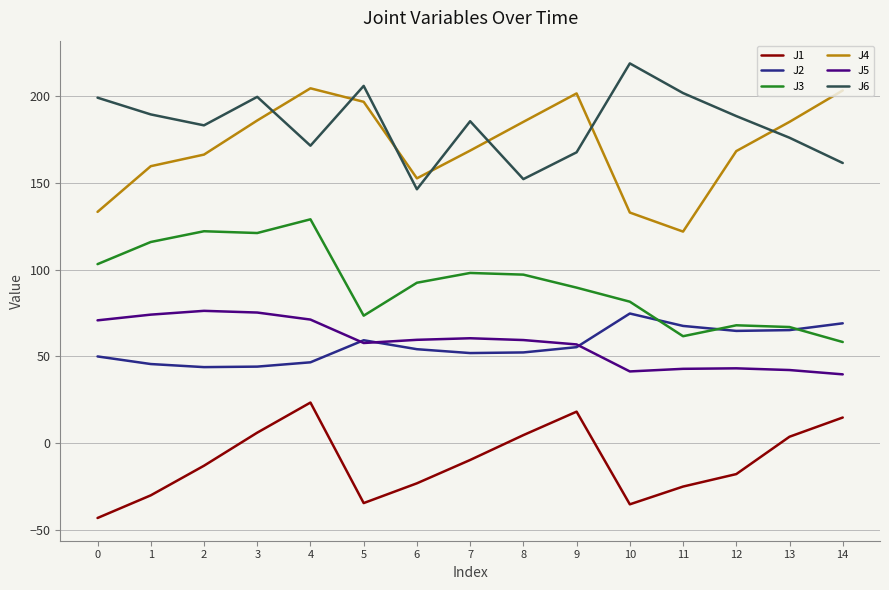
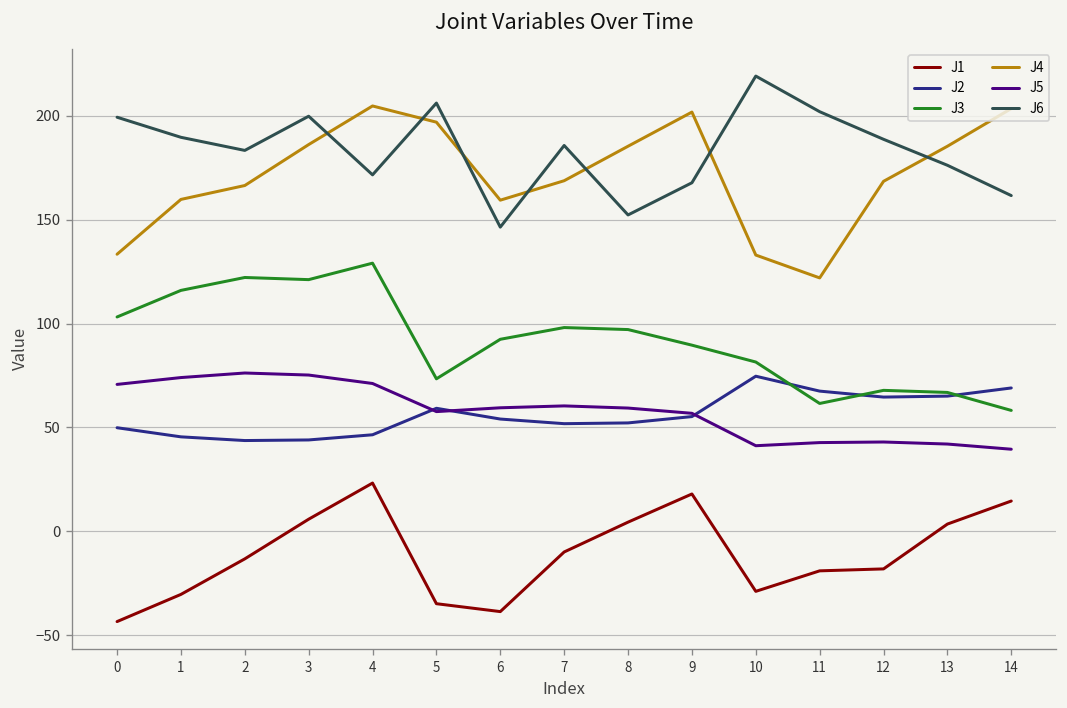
J1, 6: -23 -> -39
J4, 6: 153 -> 159
J1, 10: -35 -> -29
J1, 11: -25 -> -19
